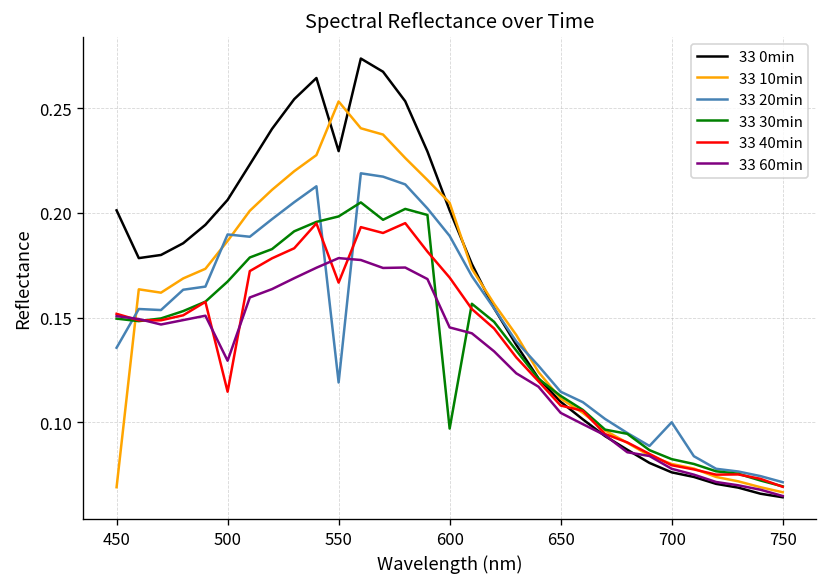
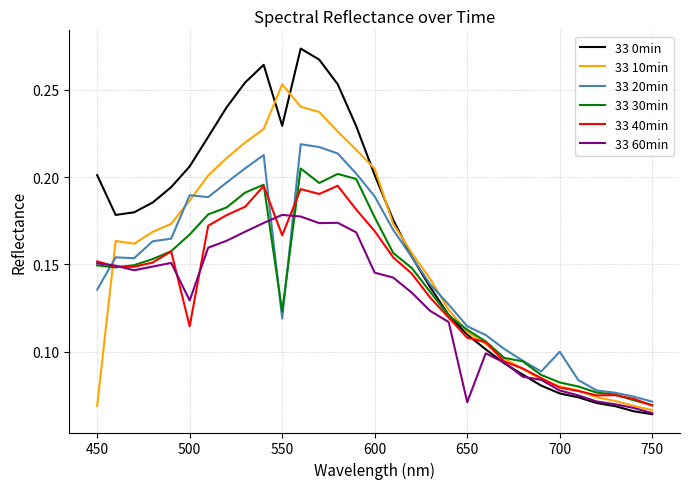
33 30min, 550: 0.198 -> 0.123
33 30min, 600: 0.097 -> 0.177
33 60min, 650: 0.105 -> 0.071
